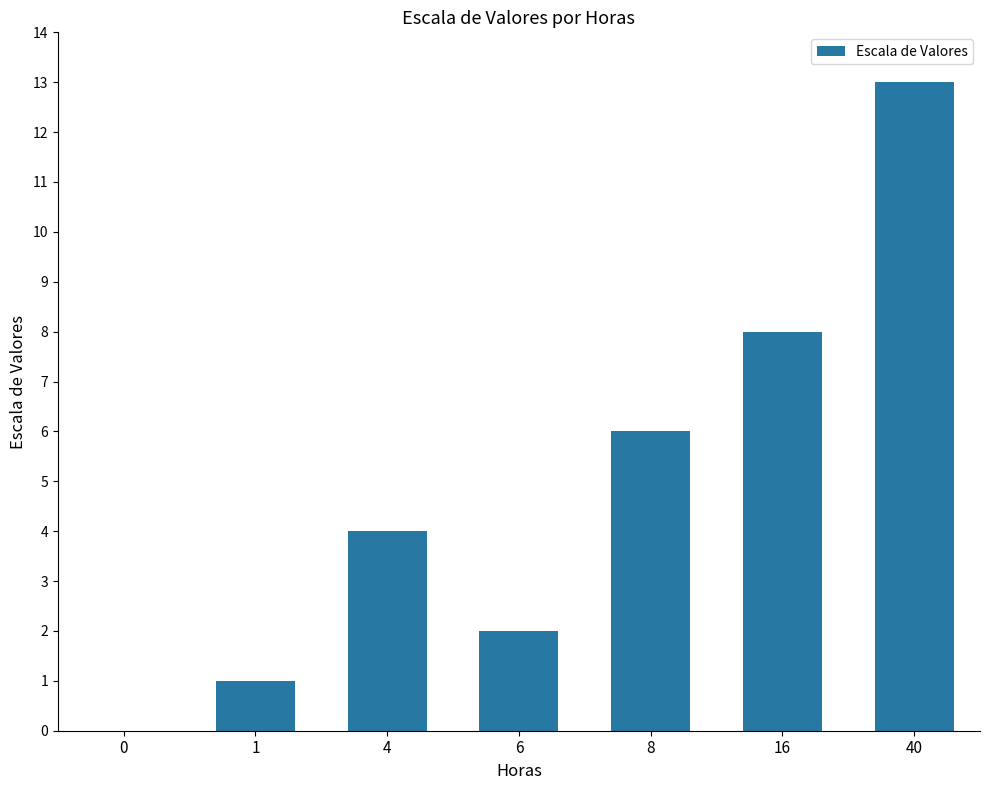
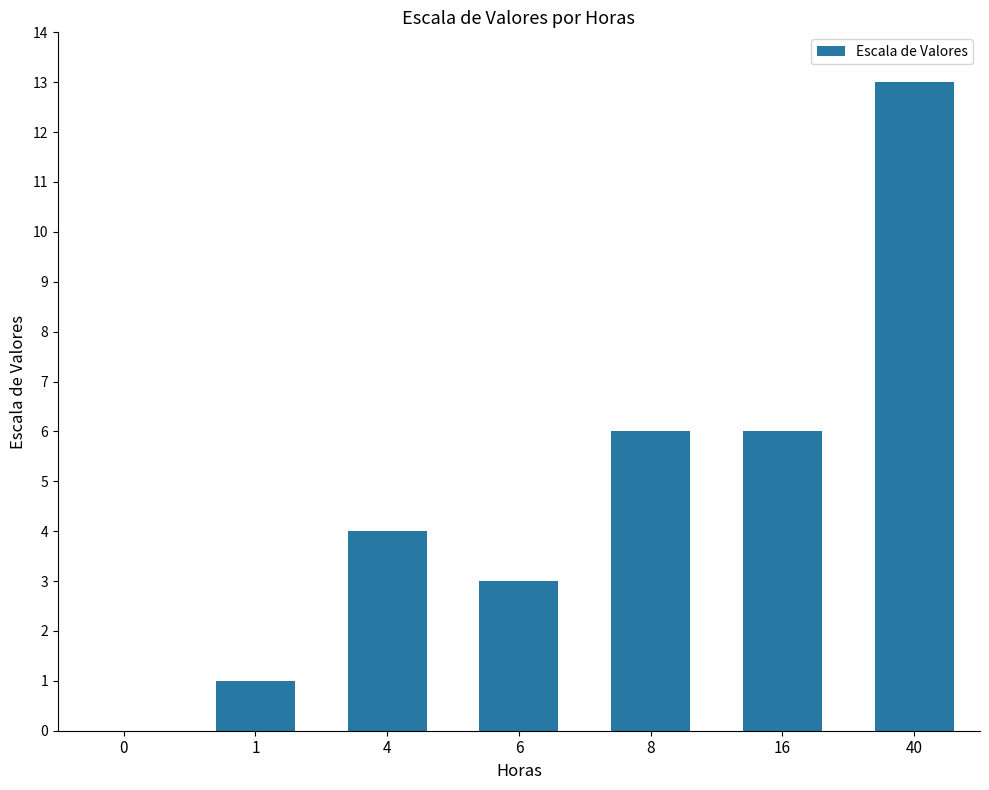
6: 2 -> 3
16: 8 -> 6
